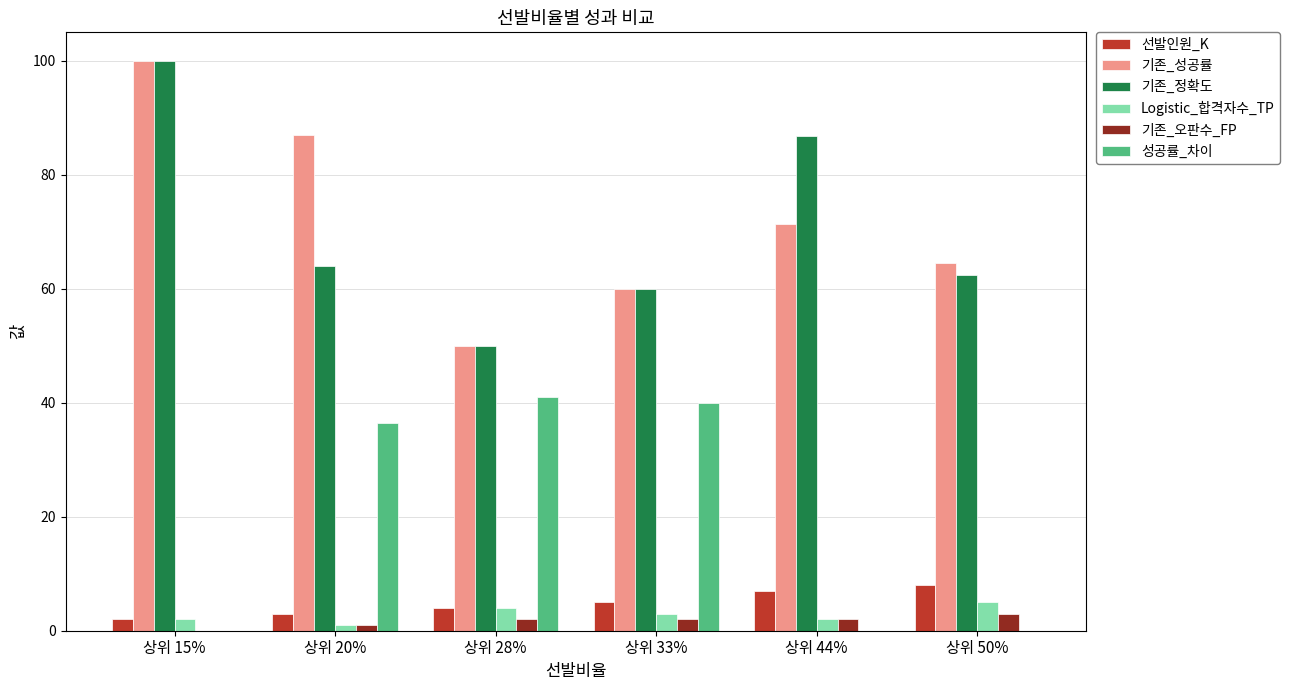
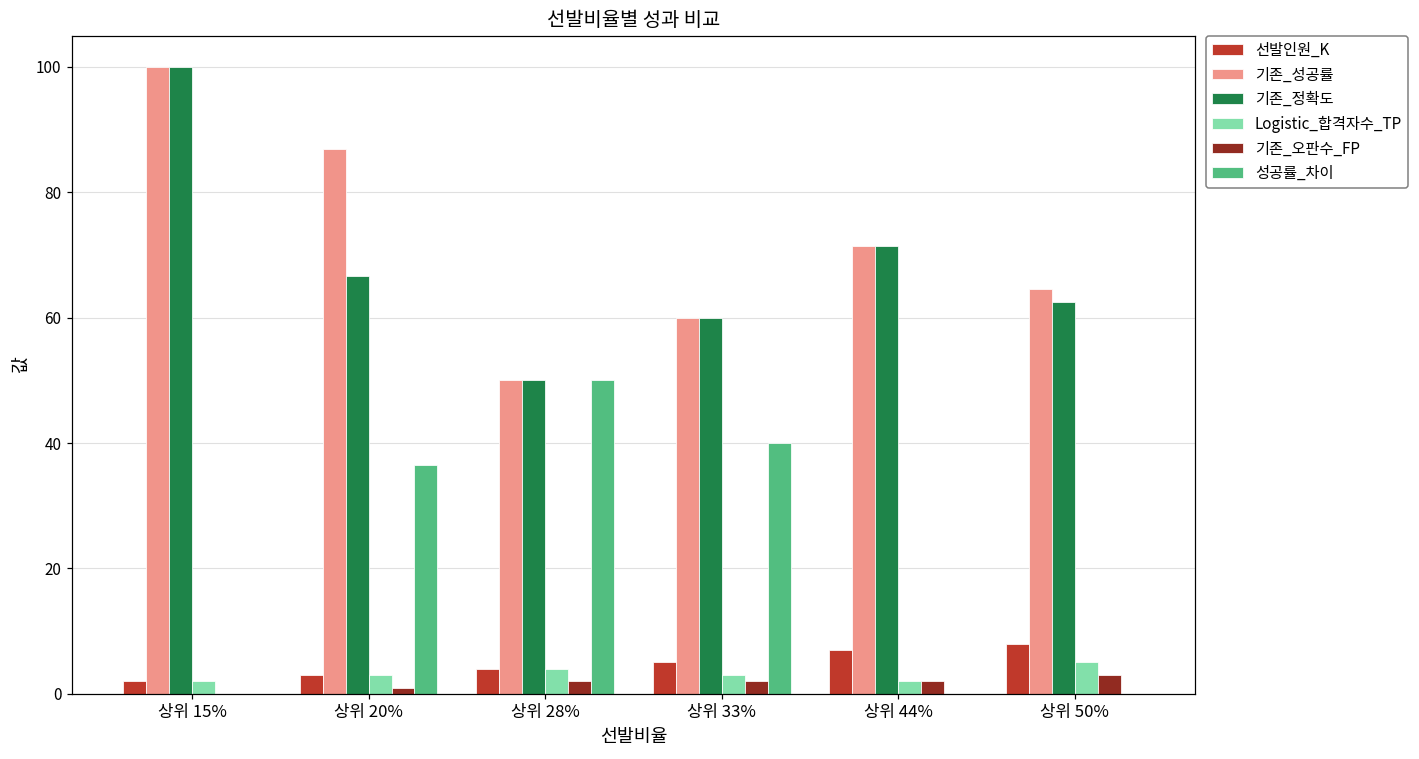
기존_정확도, 상위 20%: 64 -> 67
Logistic_합격자수_TP, 상위 20%: 1 -> 3
성공률_차이, 상위 28%: 41 -> 50
기존_정확도, 상위 44%: 87 -> 71
